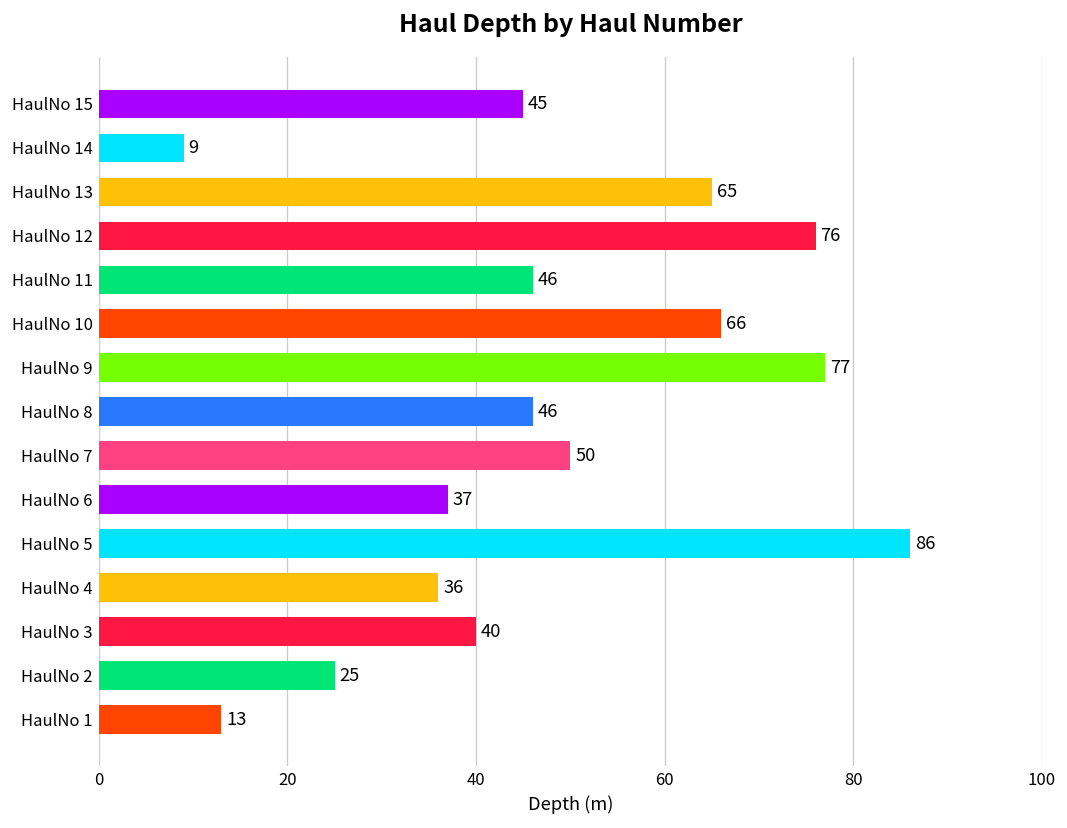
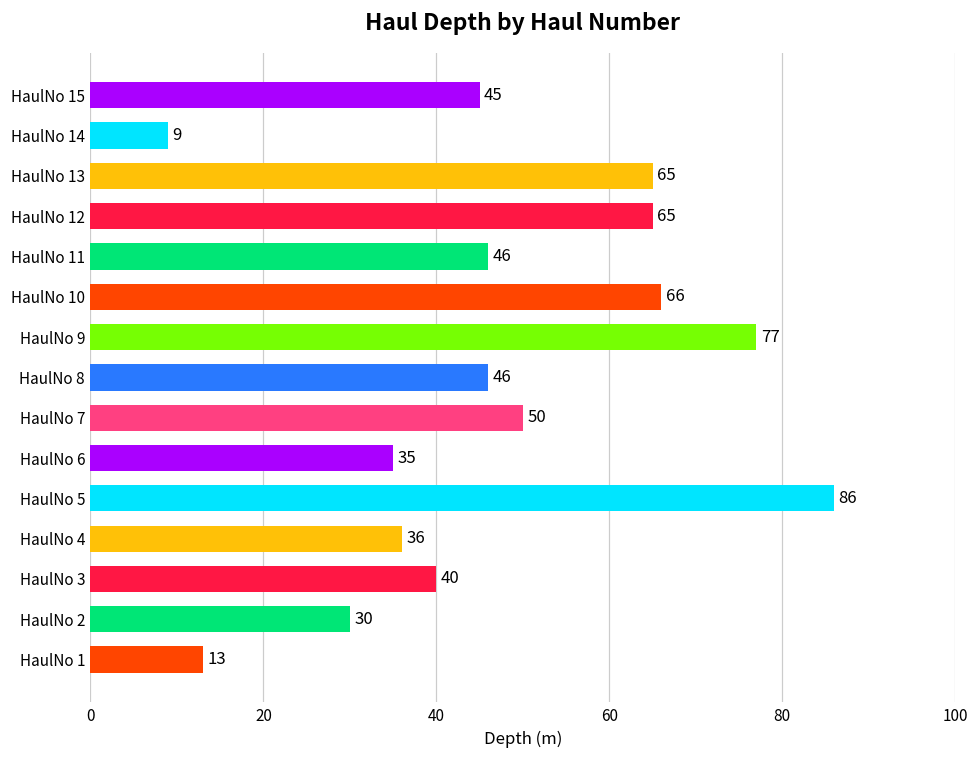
HaulNo 12: 76 -> 65
HaulNo 6: 37 -> 35
HaulNo 2: 25 -> 30
